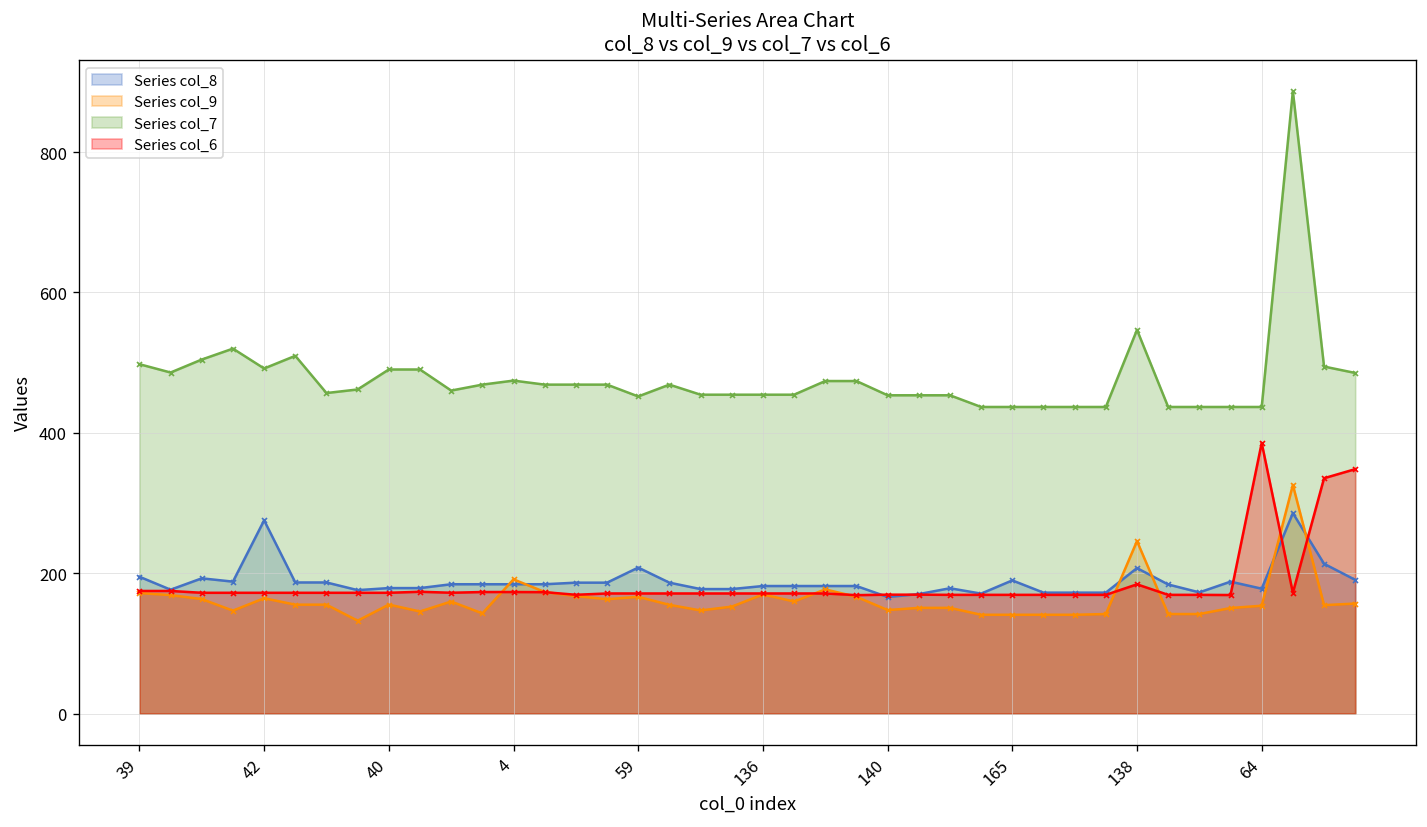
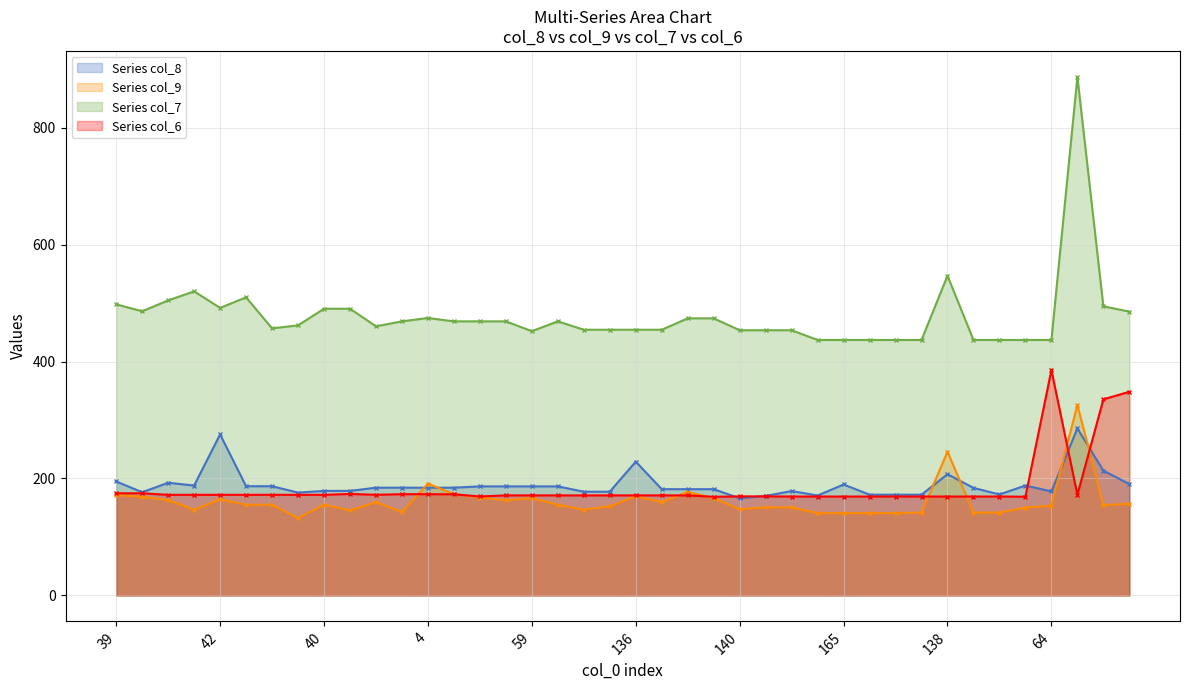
Series col_8, 59: 210 -> 190
Series col_8, 136: 180 -> 230
Series col_6, 138: 180 -> 170
